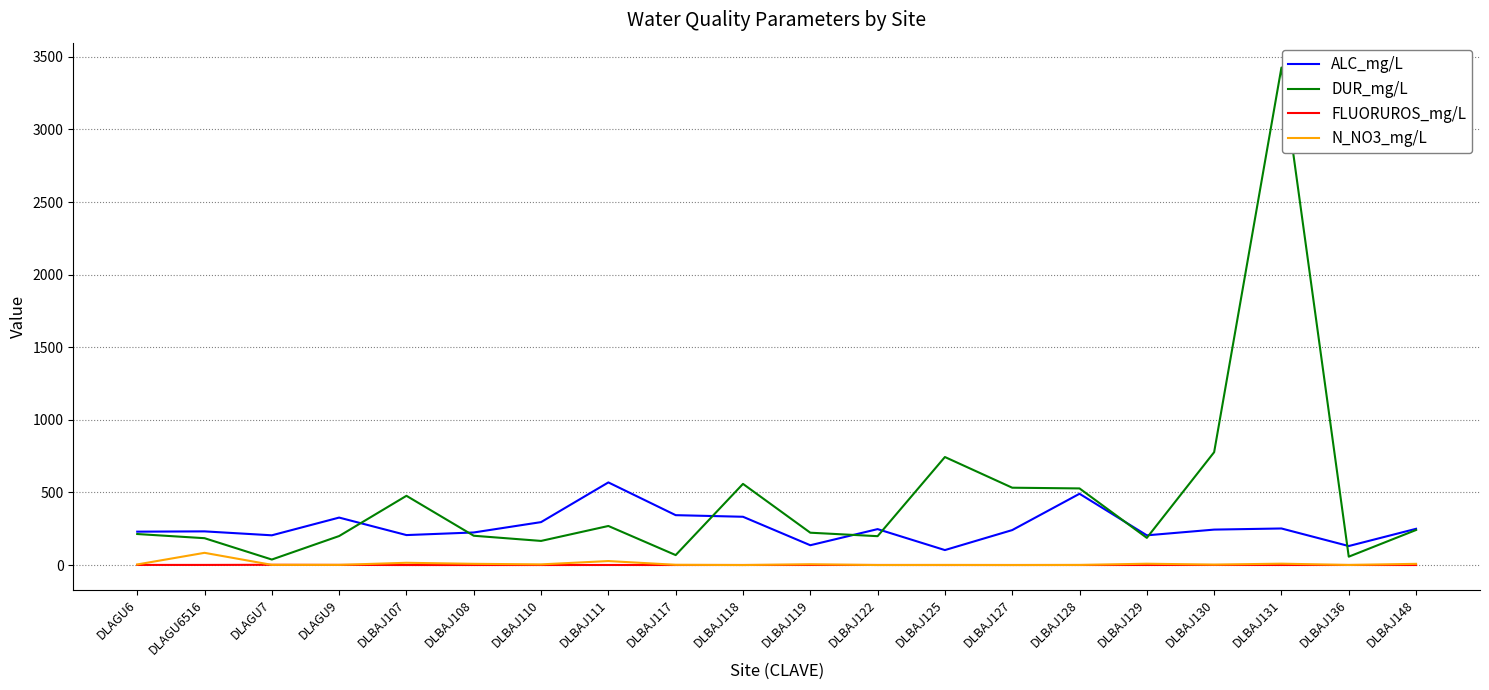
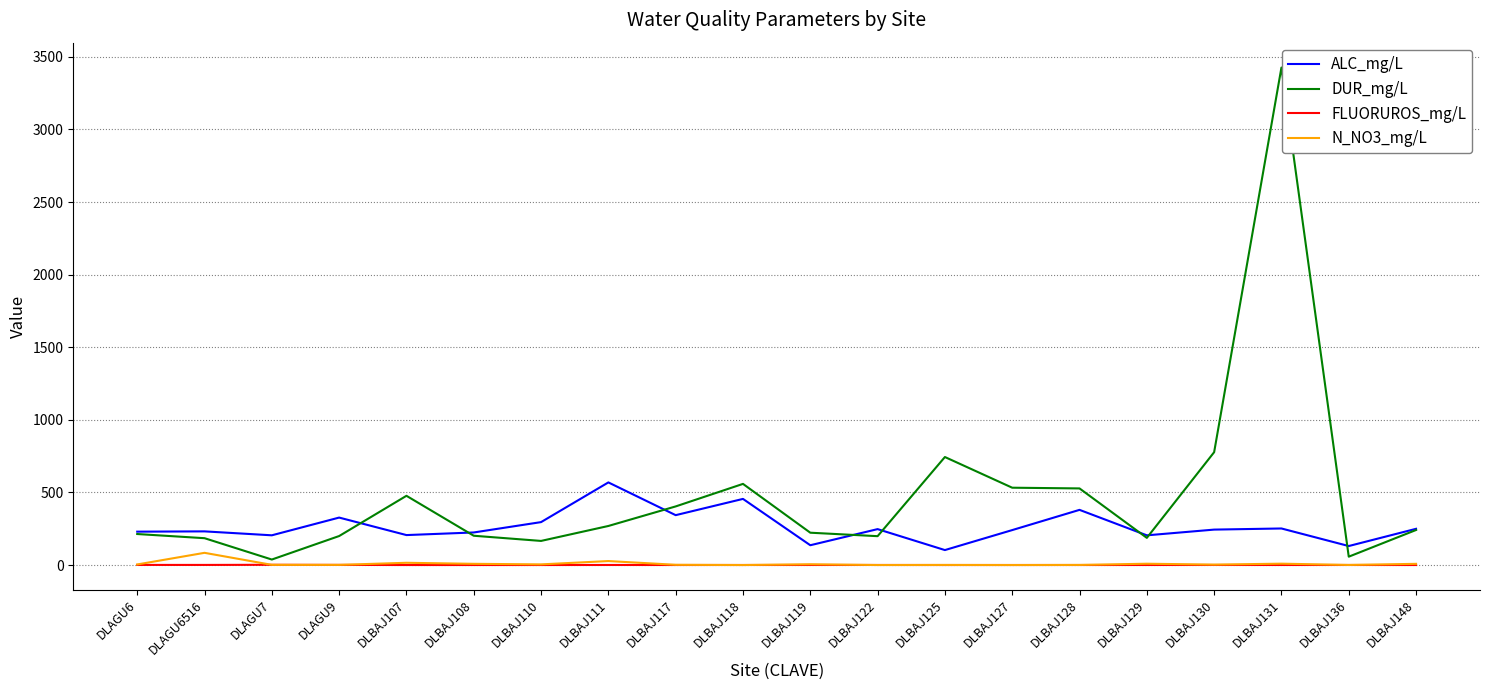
DUR_mg/L, DLBAJ117: 70 -> 400
ALC_mg/L, DLBAJ118: 330 -> 460
ALC_mg/L, DLBAJ128: 490 -> 380
